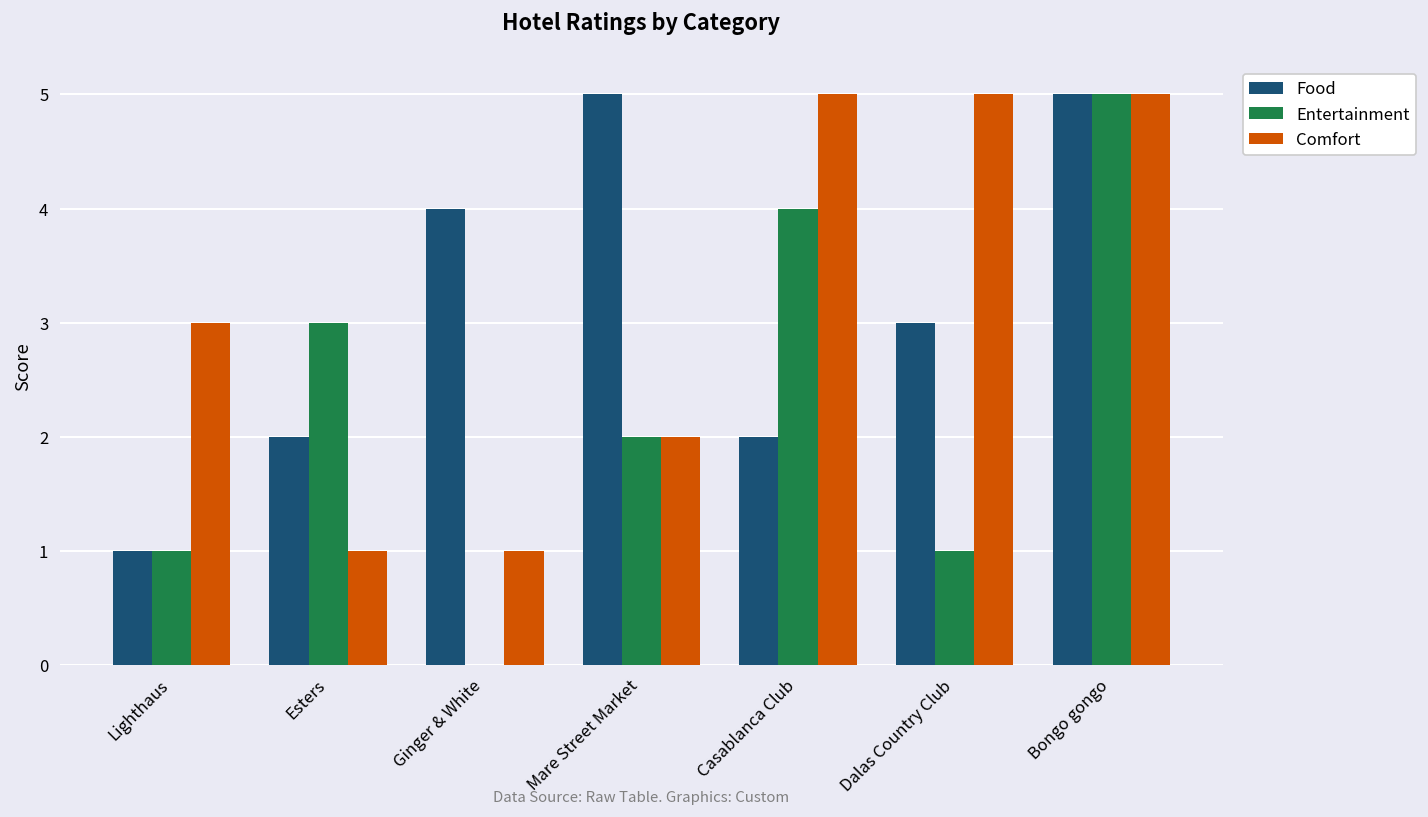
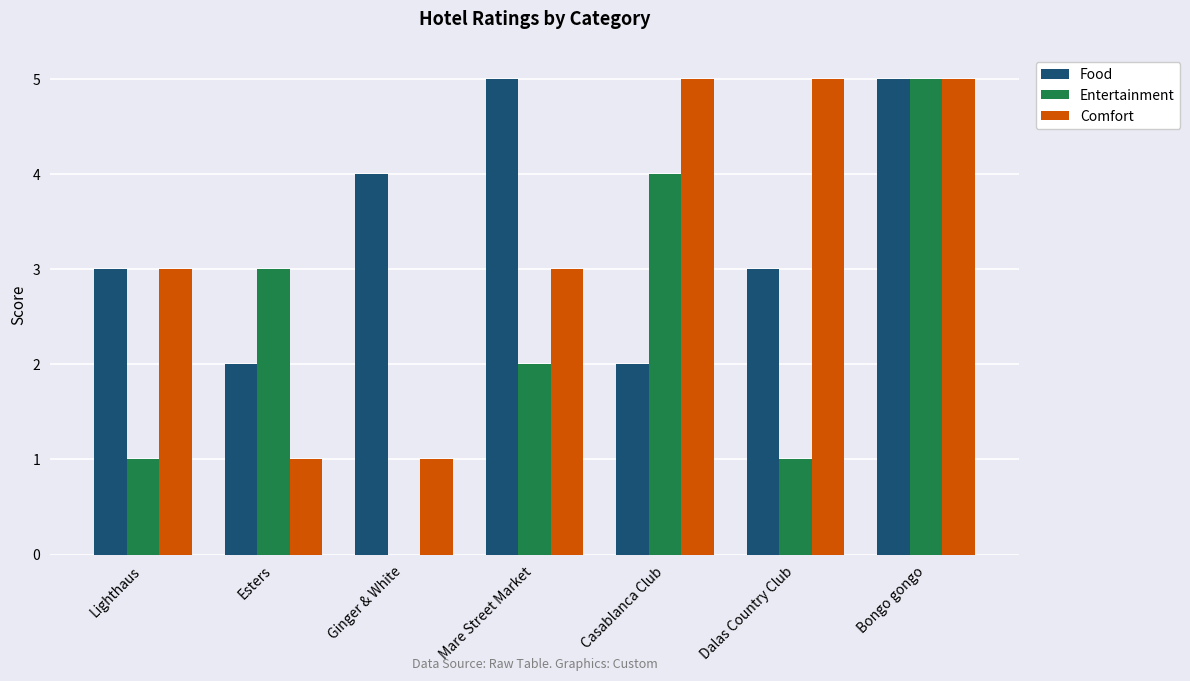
Food, Lighthaus: 1 -> 3
Comfort, Mare Street Market: 2 -> 3
